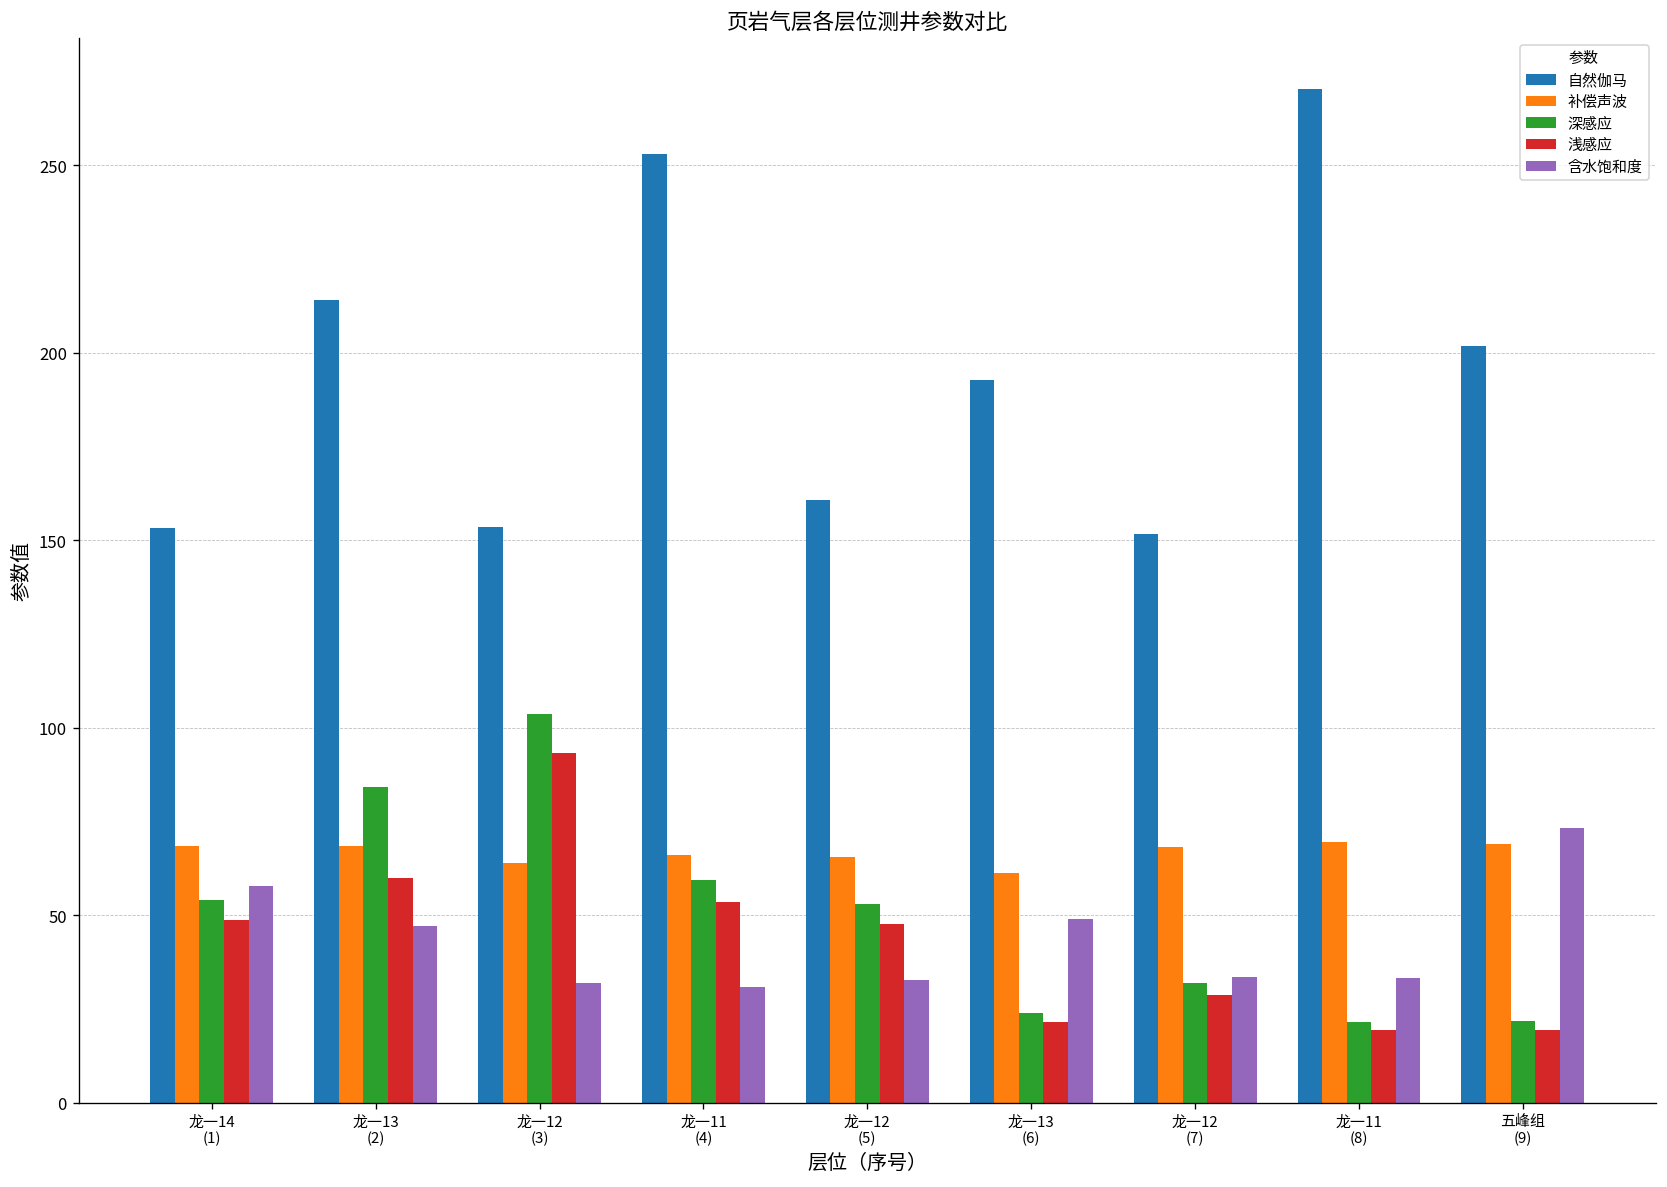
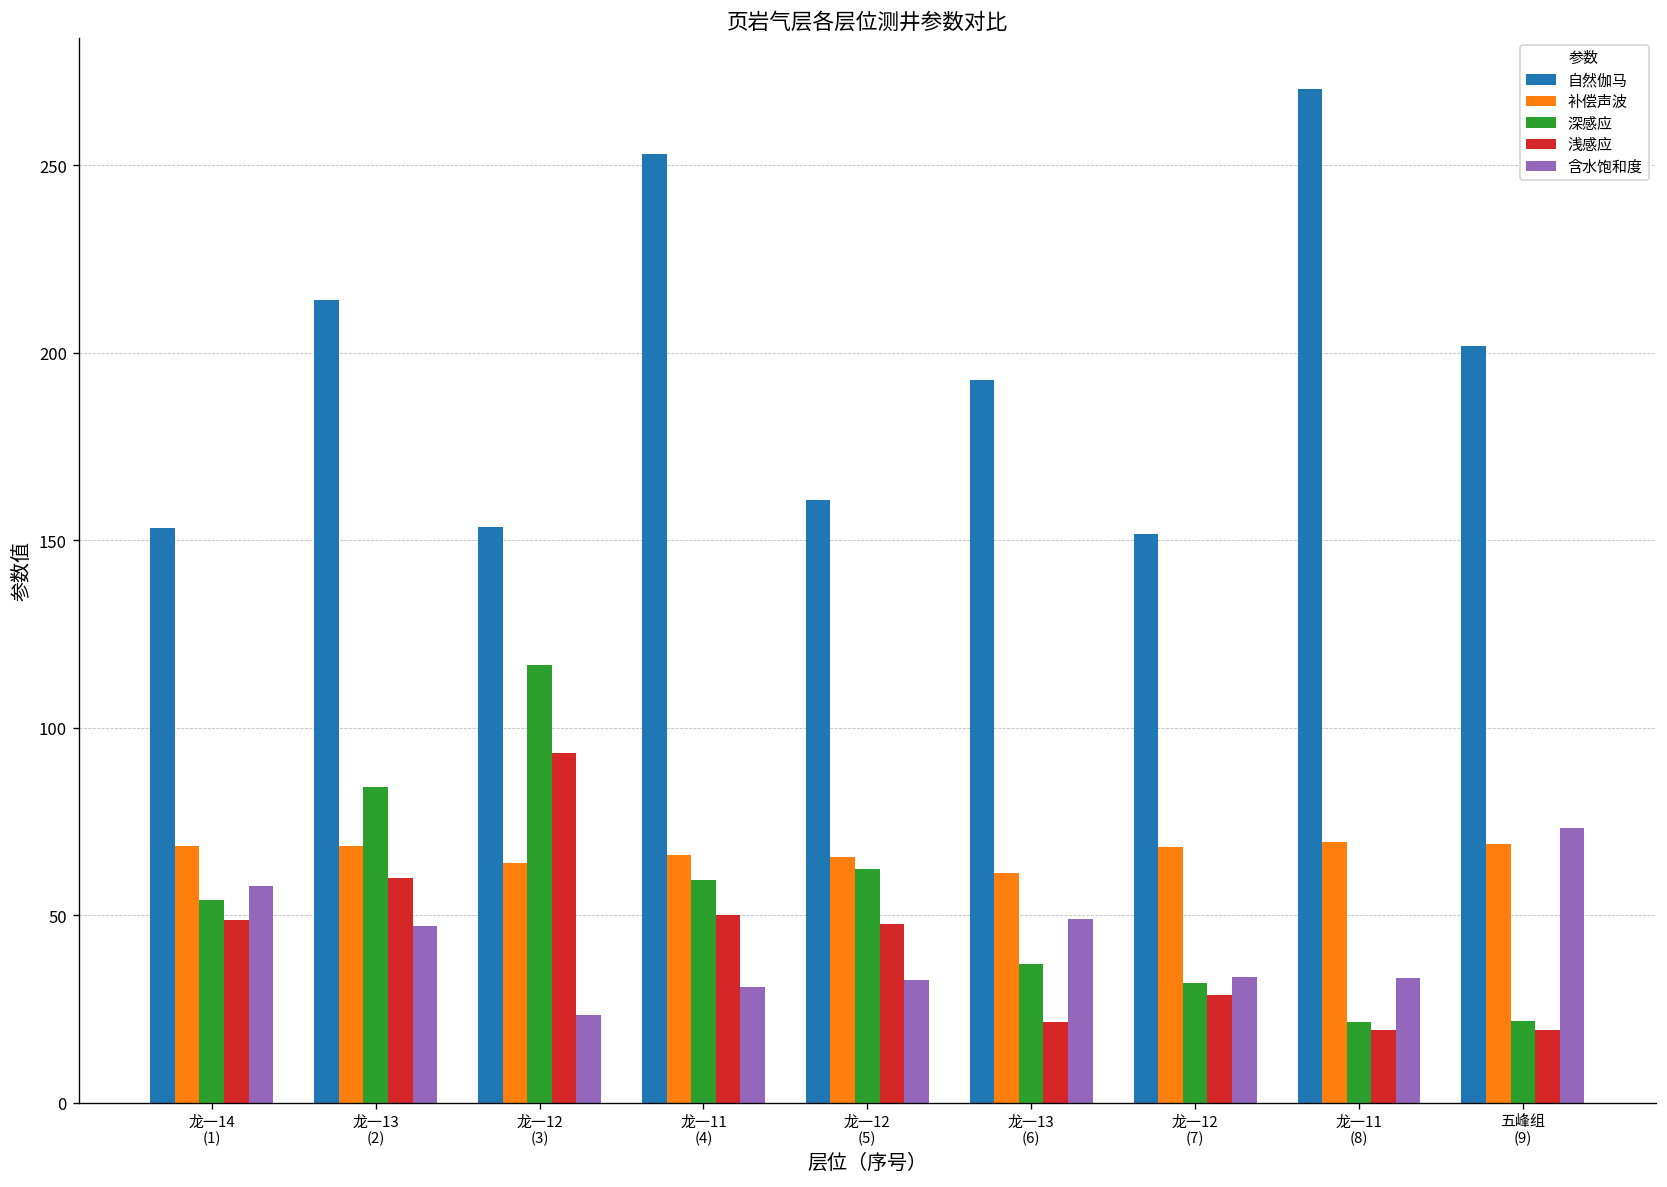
深感应, 龙一12 (3): 104 -> 117
含水饱和度, 龙一12 (3): 32 -> 23
浅感应, 龙一11 (4): 53 -> 50
深感应, 龙一12 (5): 53 -> 62
深感应, 龙一13 (6): 24 -> 37
